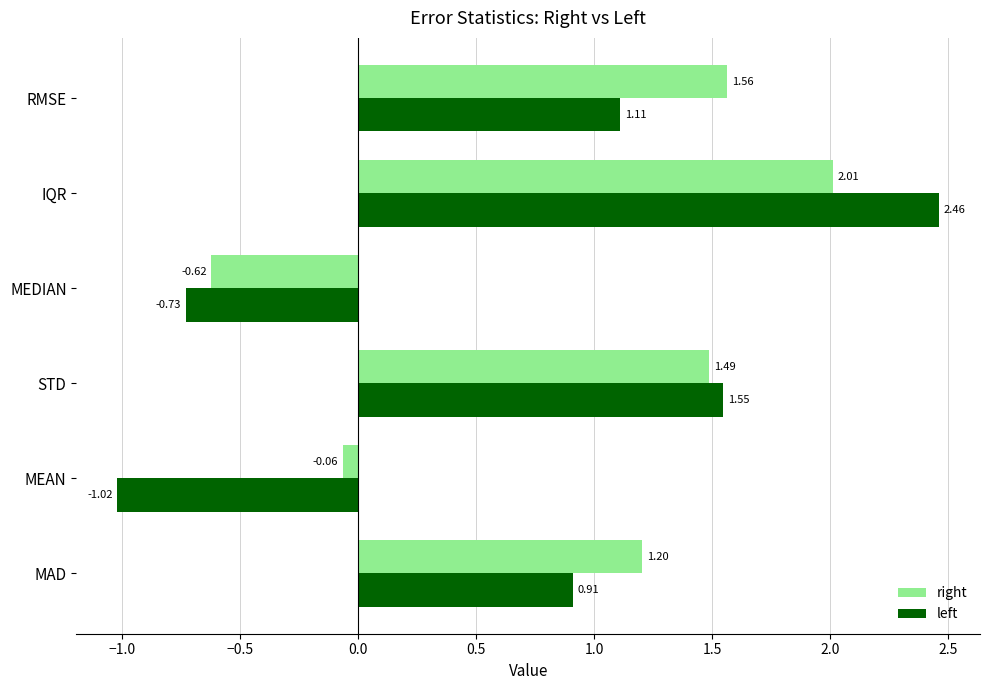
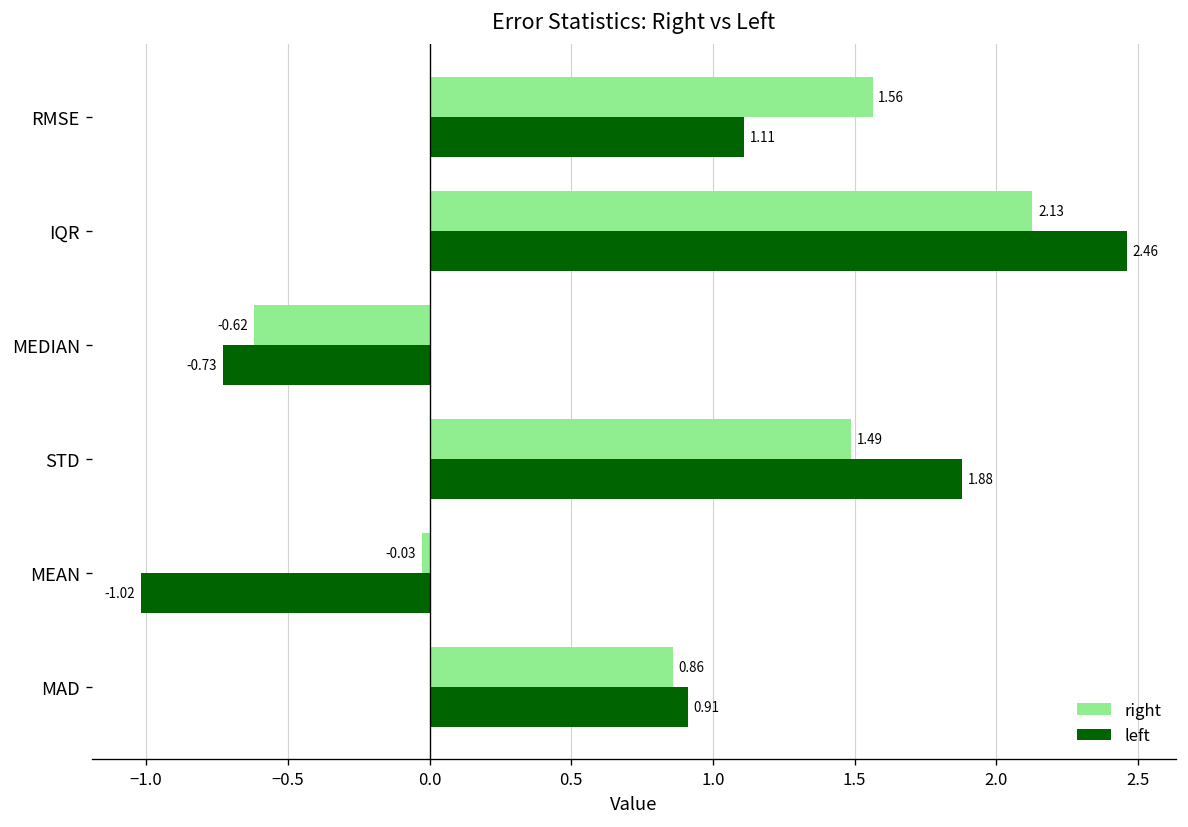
right, IQR: 2.01 -> 2.13
left, STD: 1.55 -> 1.88
right, MEAN: -0.06 -> -0.03
right, MAD: 1.20 -> 0.86
